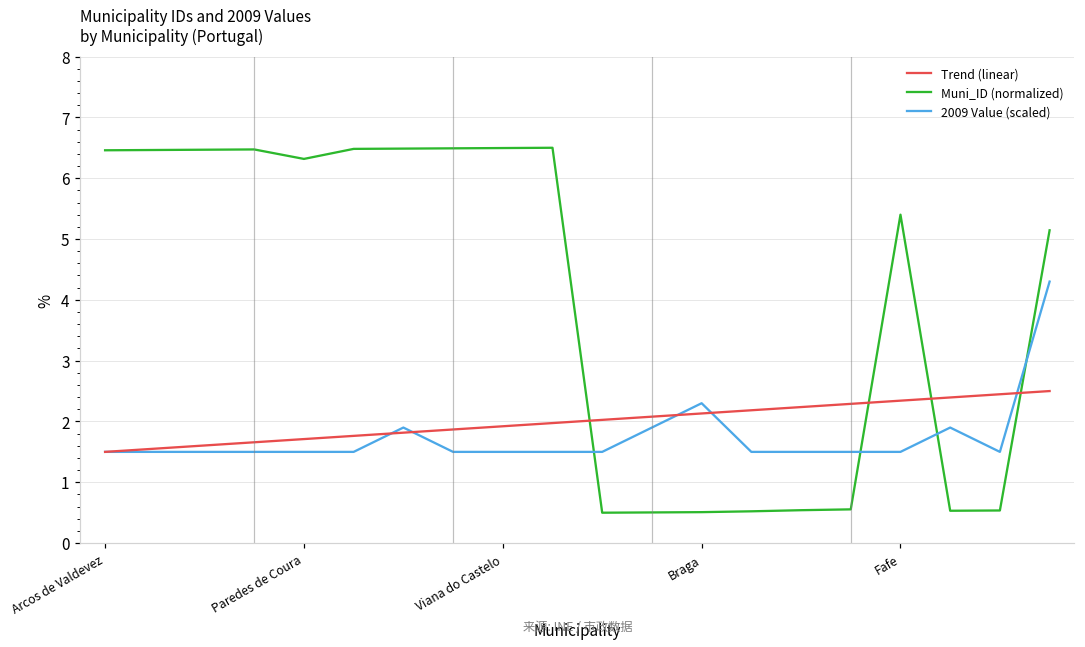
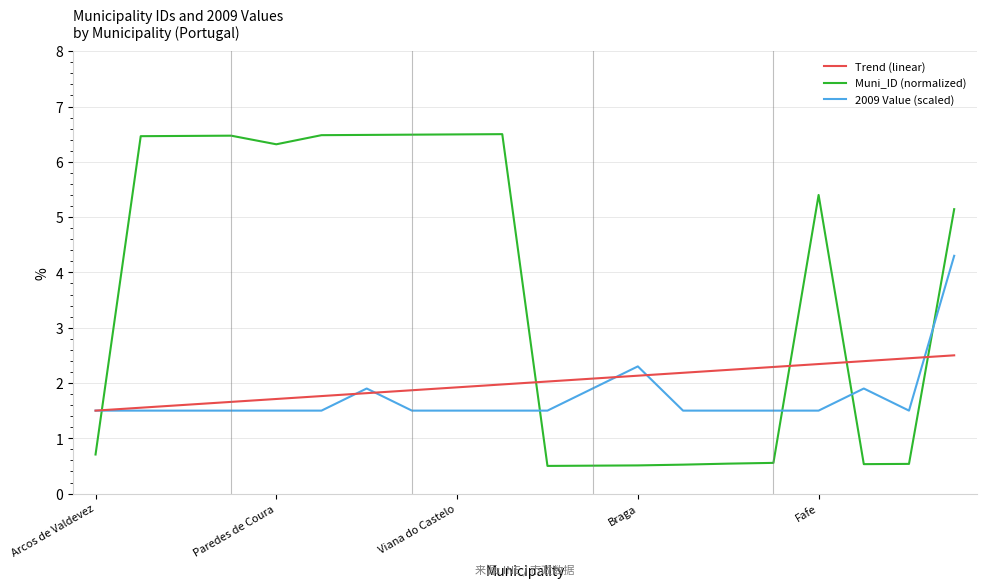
Muni_ID (normalized), Arcos de Valdevez: 6.5 -> 0.7
